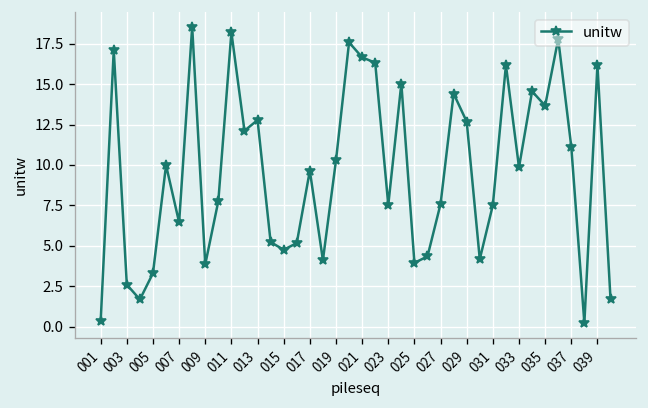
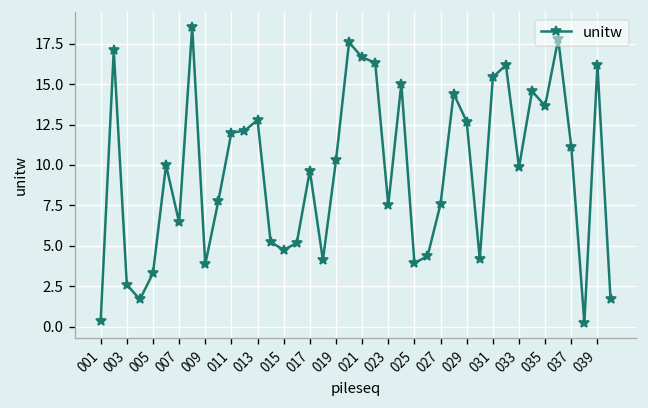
011: 18.2 -> 12.0
031: 7.5 -> 15.4
